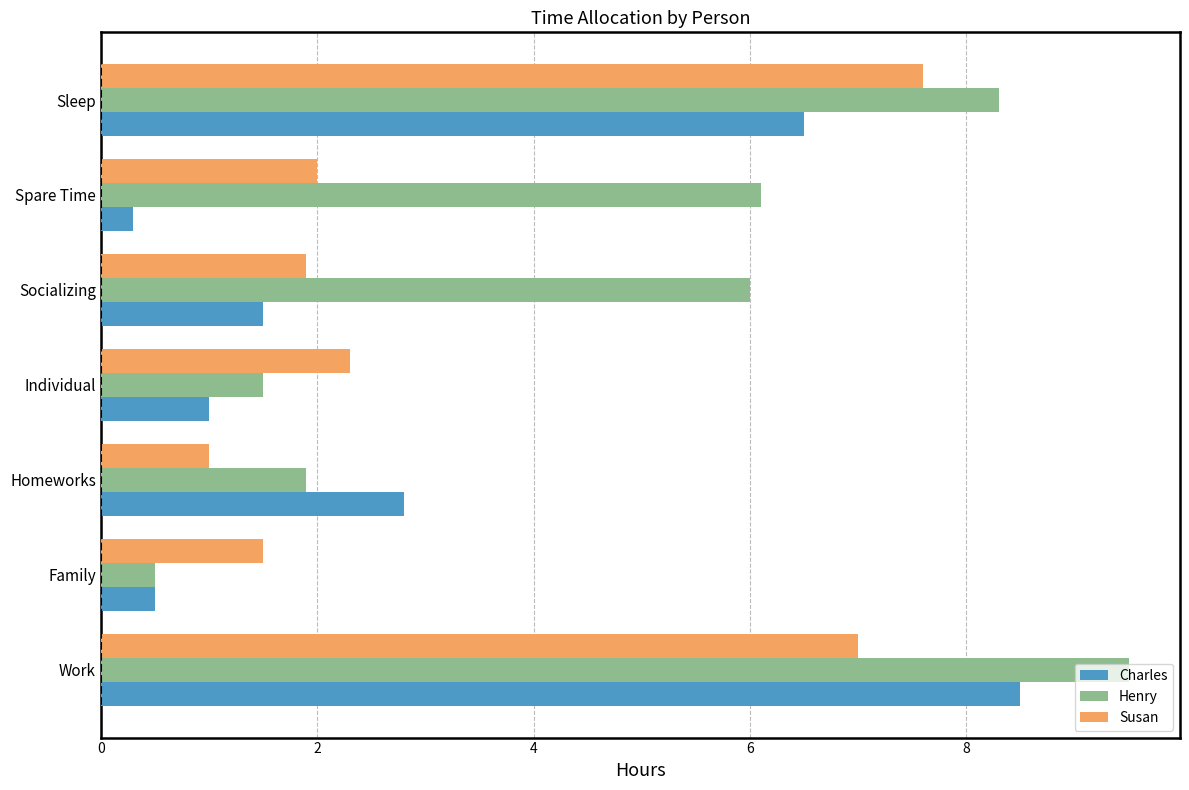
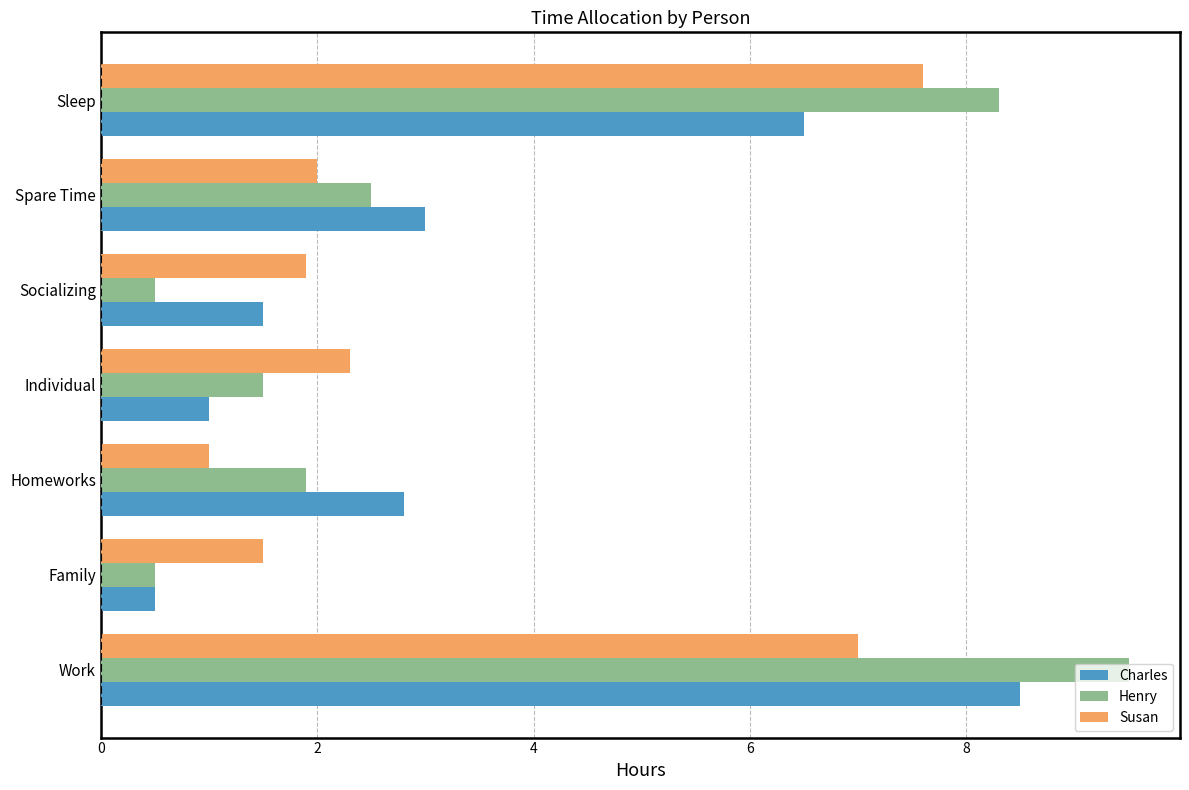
Henry, Spare Time: 6.1 -> 2.5
Charles, Spare Time: 0.3 -> 3.0
Henry, Socializing: 6.0 -> 0.5
